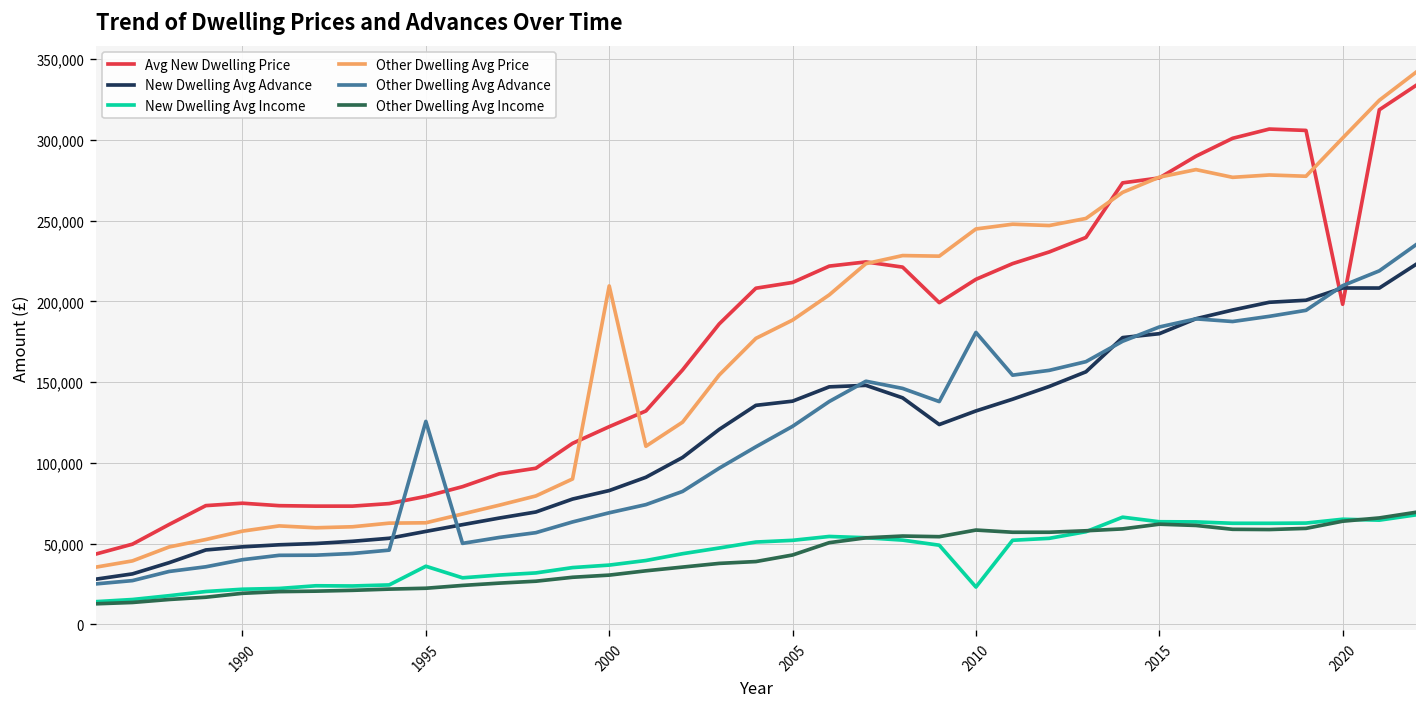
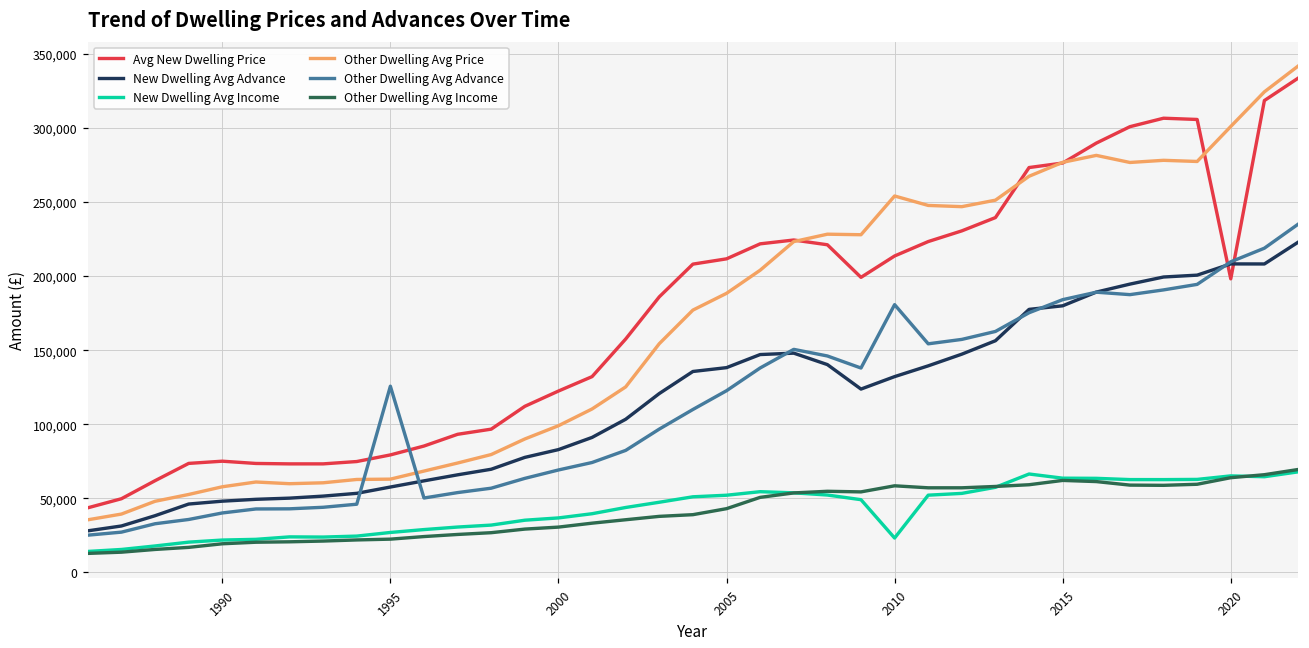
New Dwelling Avg Income, 1995: 36,000 -> 27,000
Other Dwelling Avg Price, 2000: 210,000 -> 99,000
Other Dwelling Avg Price, 2010: 245,000 -> 254,000
